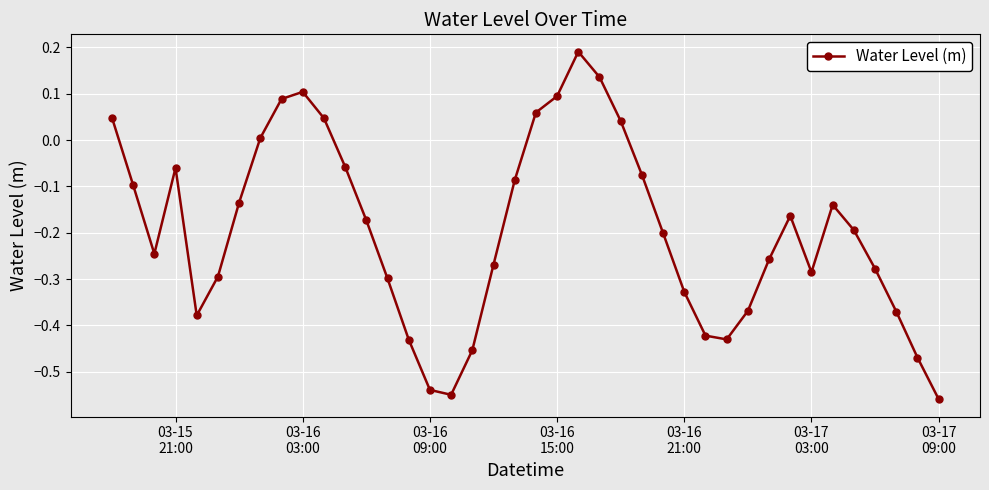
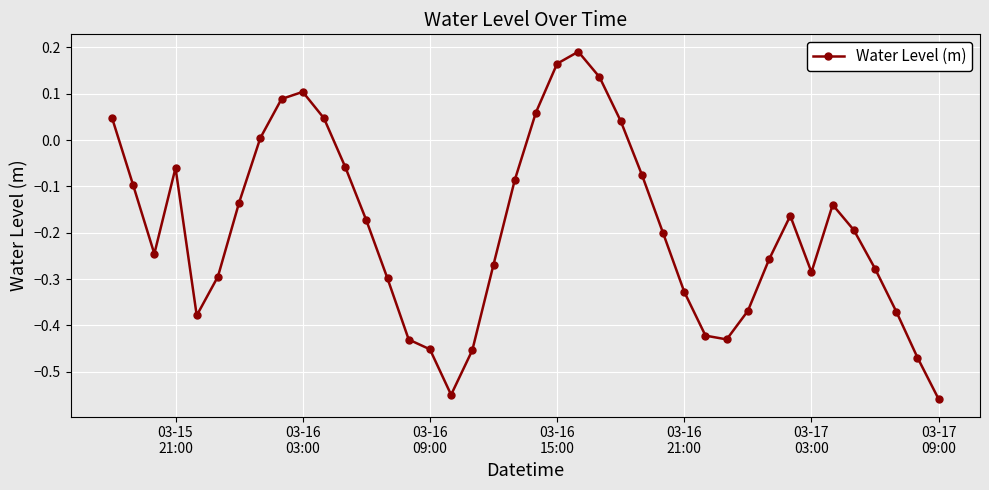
03-16 09:00: -0.54 -> -0.45
03-16 15:00: 0.09 -> 0.16
